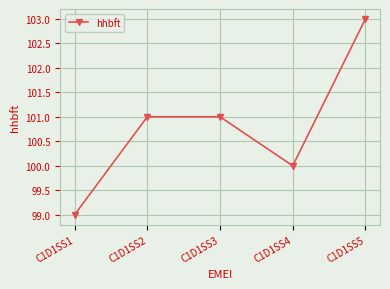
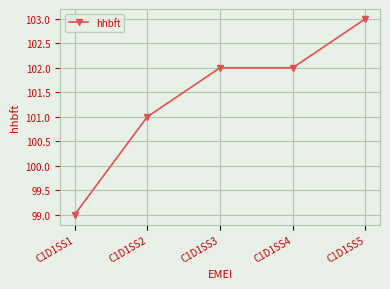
C1D1SS3: 101 -> 102
C1D1SS4: 100 -> 102
